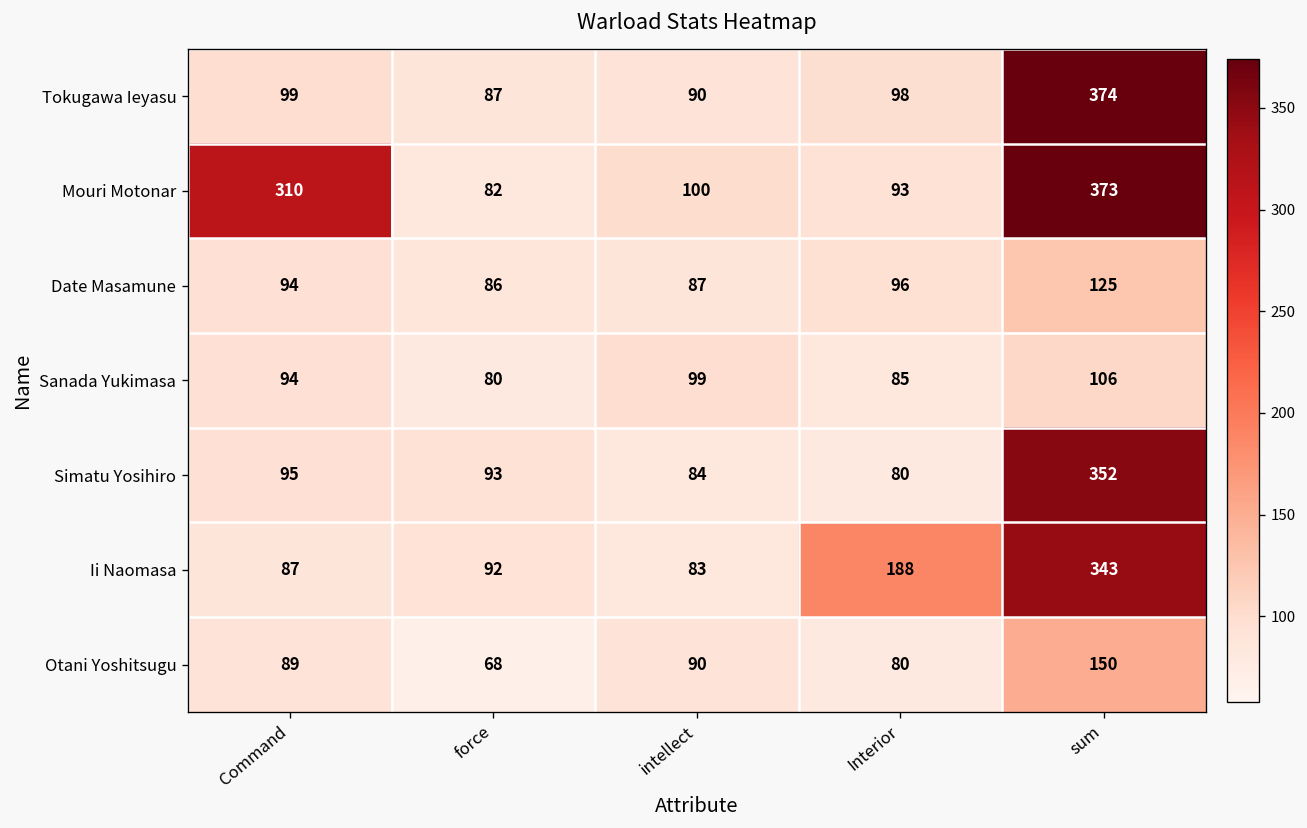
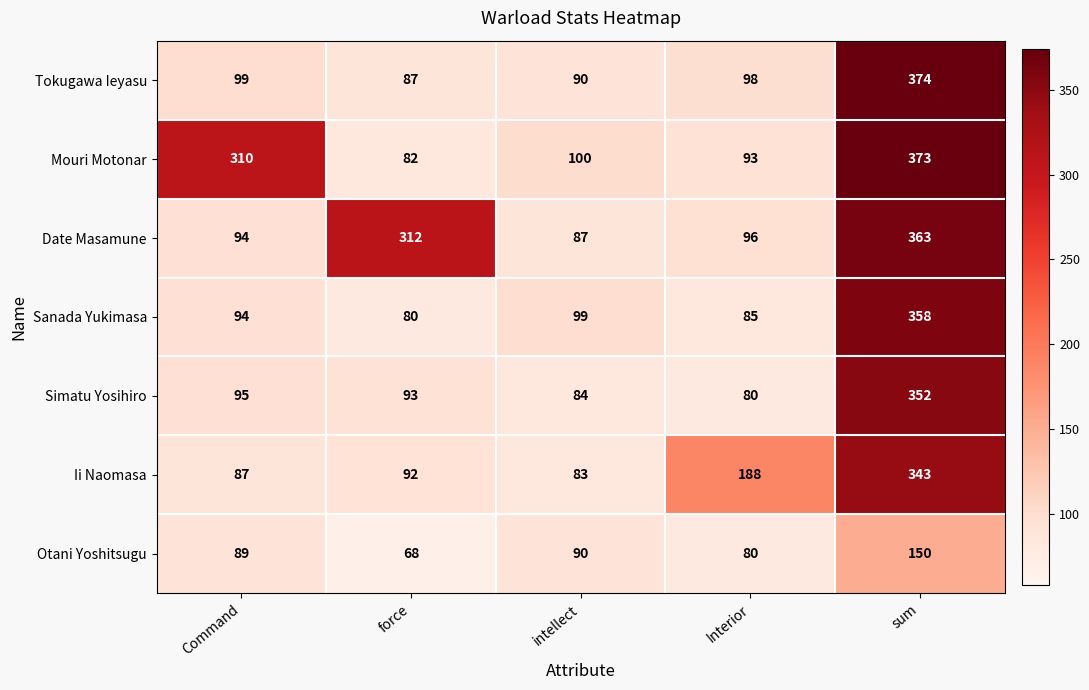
Date Masamune, force: 86 -> 312
Date Masamune, sum: 125 -> 363
Sanada Yukimasa, sum: 106 -> 358
